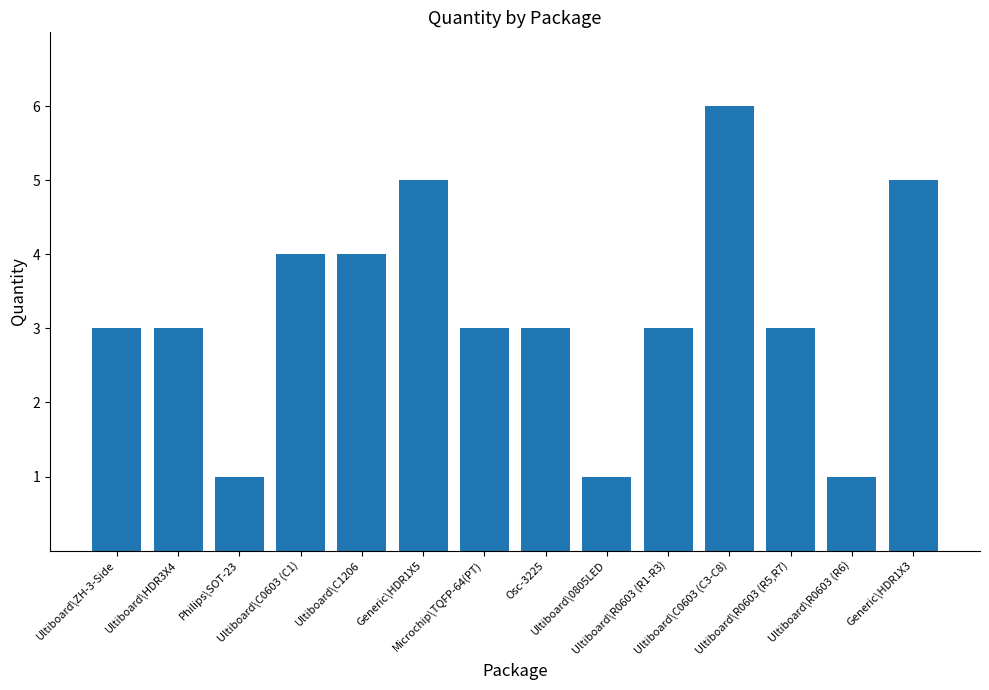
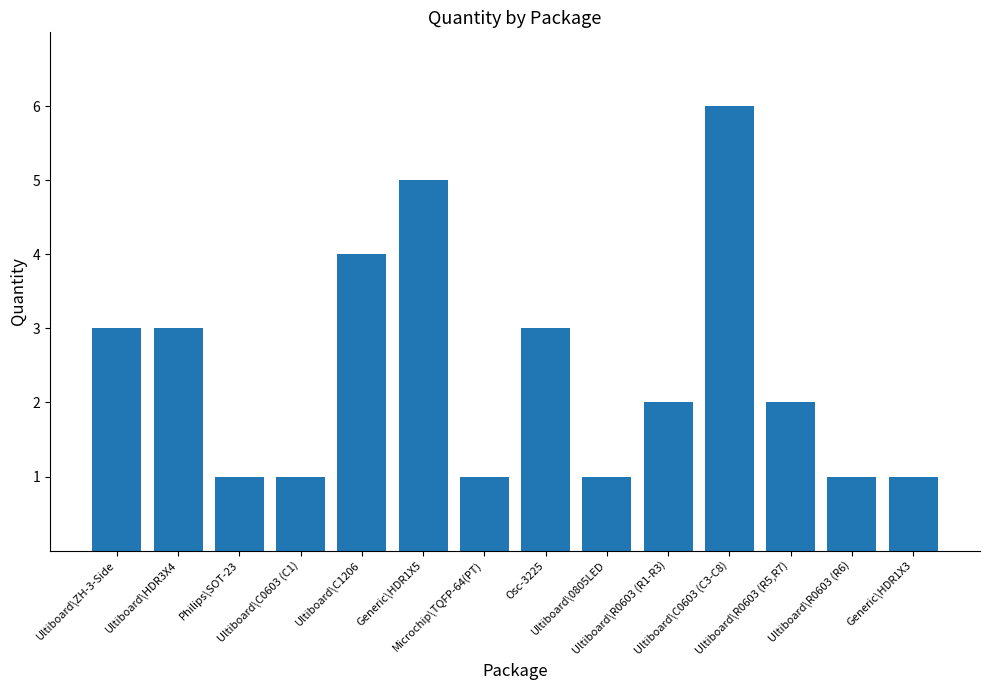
Ultiboard\C0603 (C1): 4 -> 1
Microchip\TQFP-64(PT): 3 -> 1
Ultiboard\R0603 (R1-R3): 3 -> 2
Ultiboard\R0603 (R5,R7): 3 -> 2
Generic\HDR1X3: 5 -> 1
